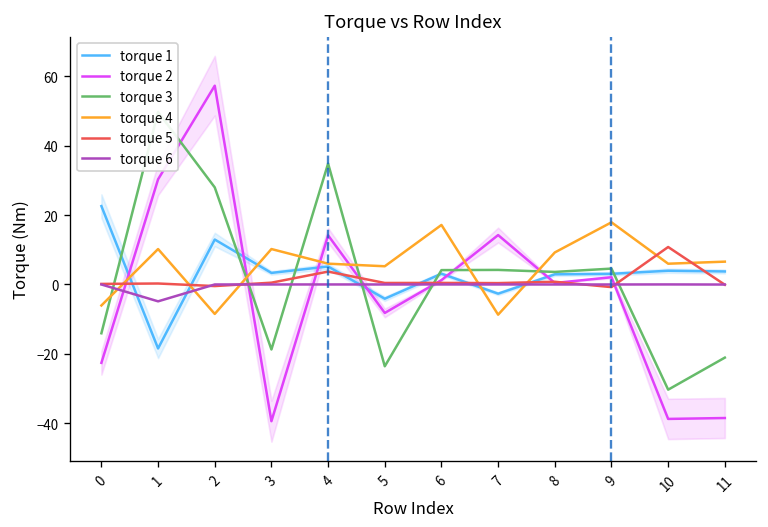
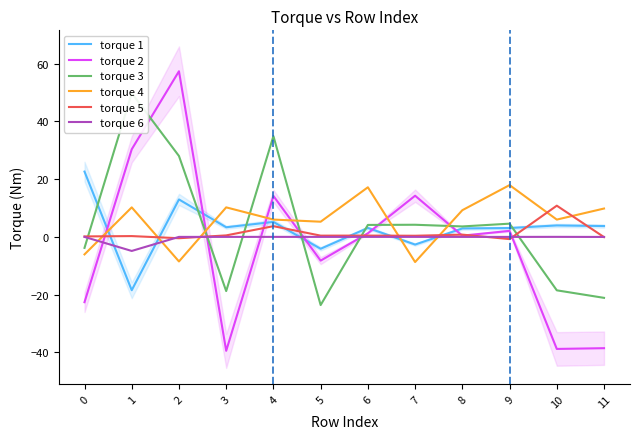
torque 3, 0: -14 -> -4
torque 3, 10: -30 -> -18
torque 4, 11: 7 -> 10
